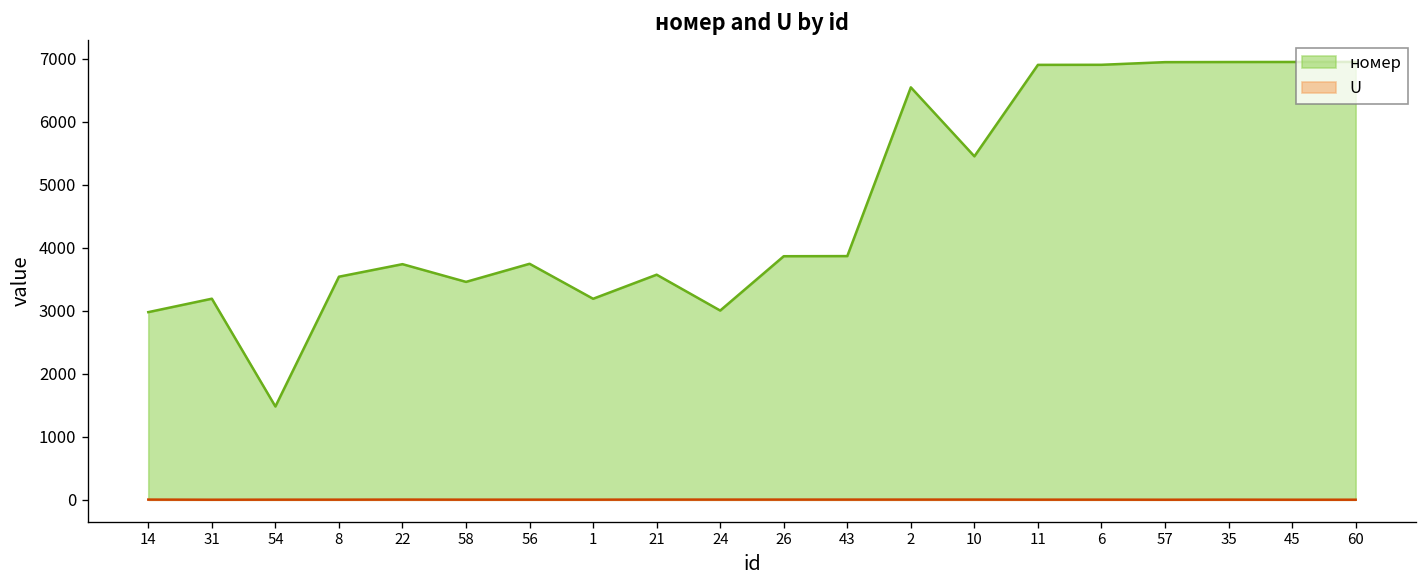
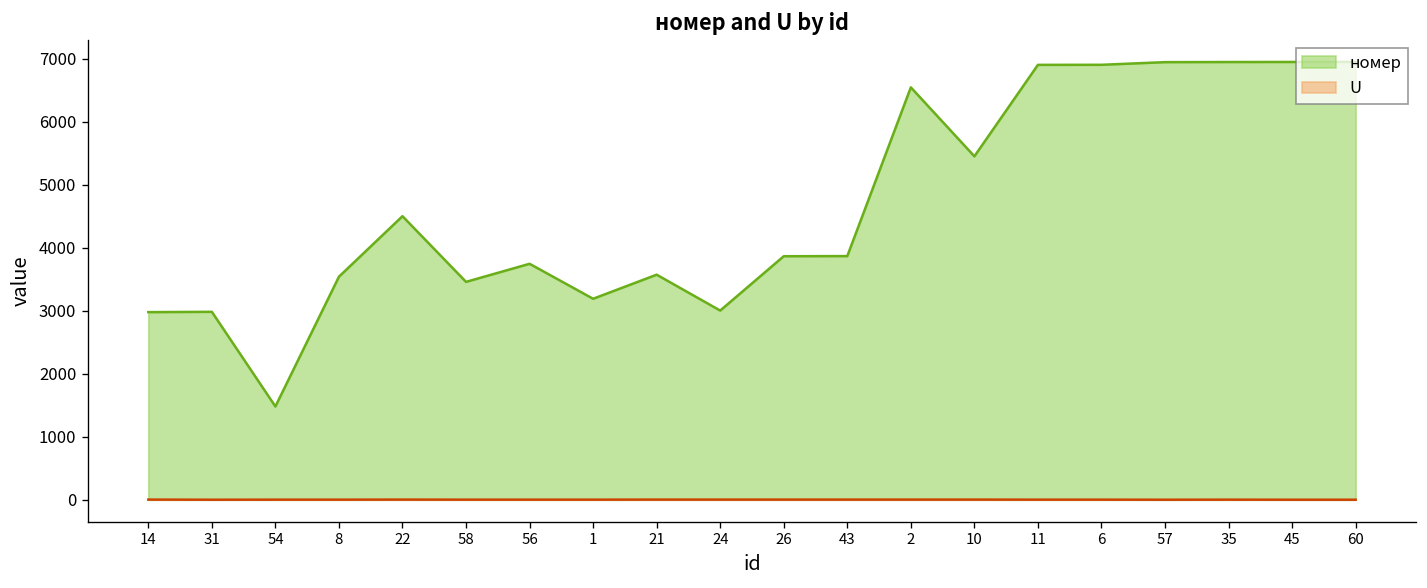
номер, 31: 3200 -> 3000
номер, 22: 3700 -> 4500
